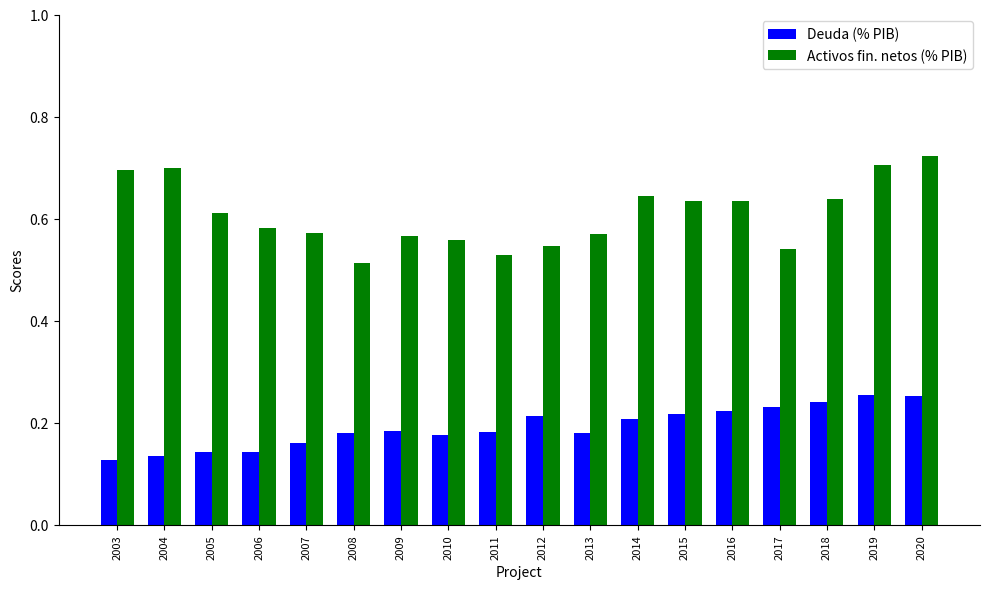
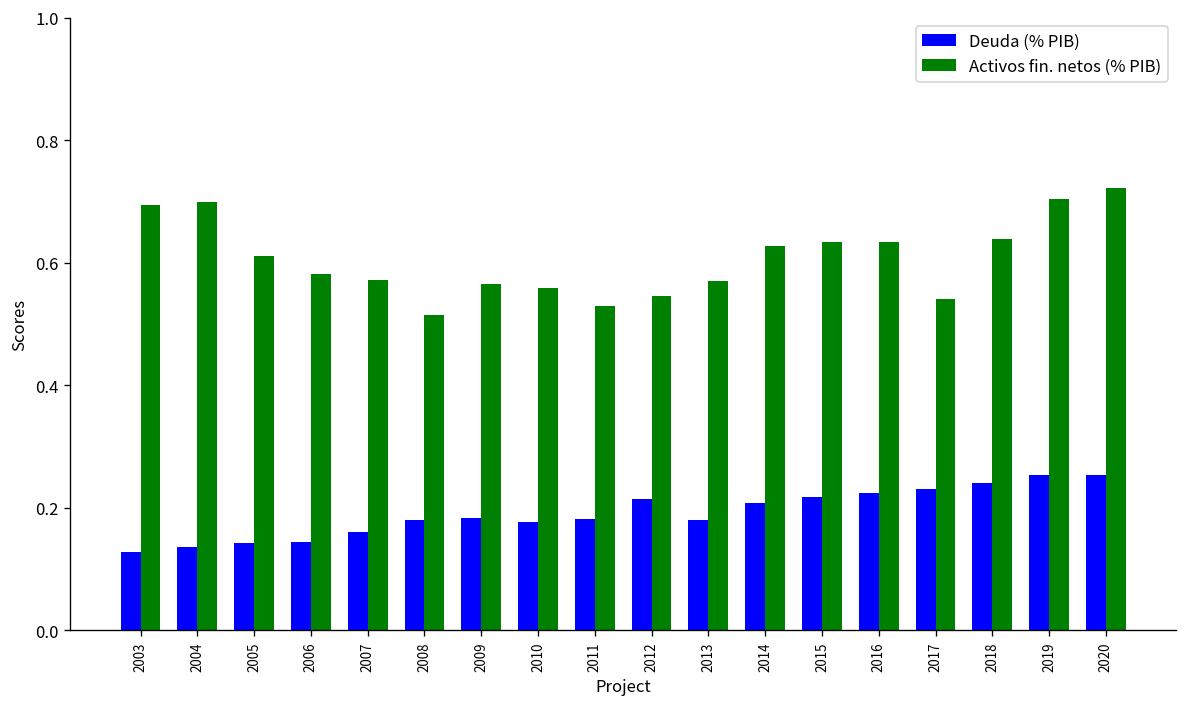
Activos fin. netos (% PIB), 2014: 0.64 -> 0.63
